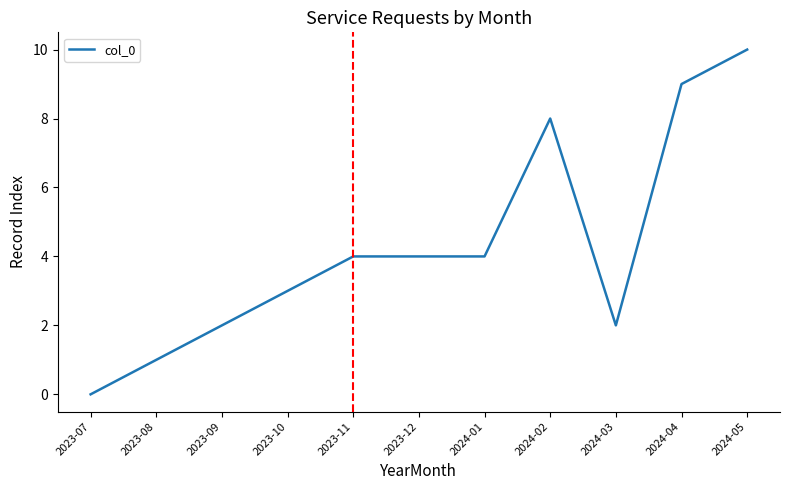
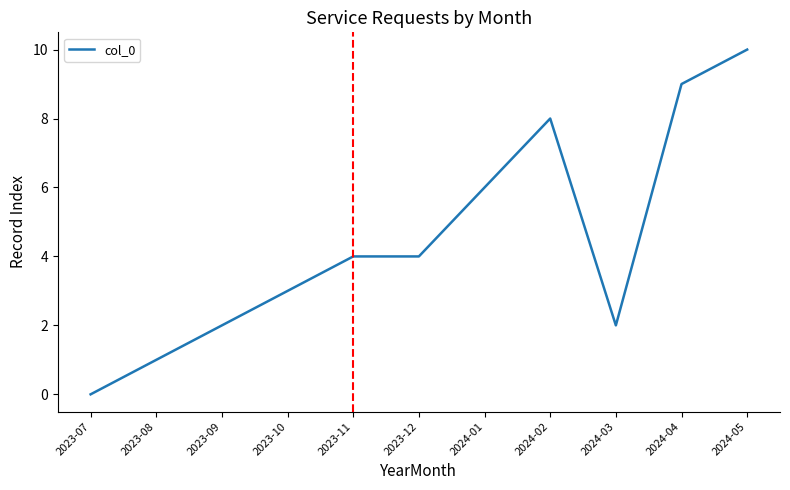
2024-01: 4 -> 6
